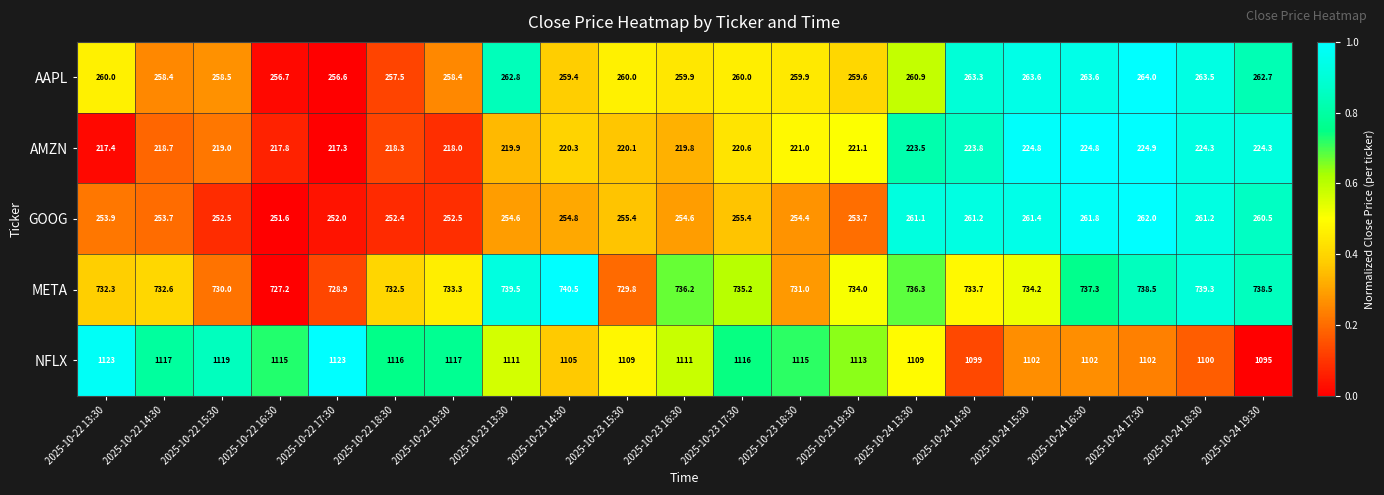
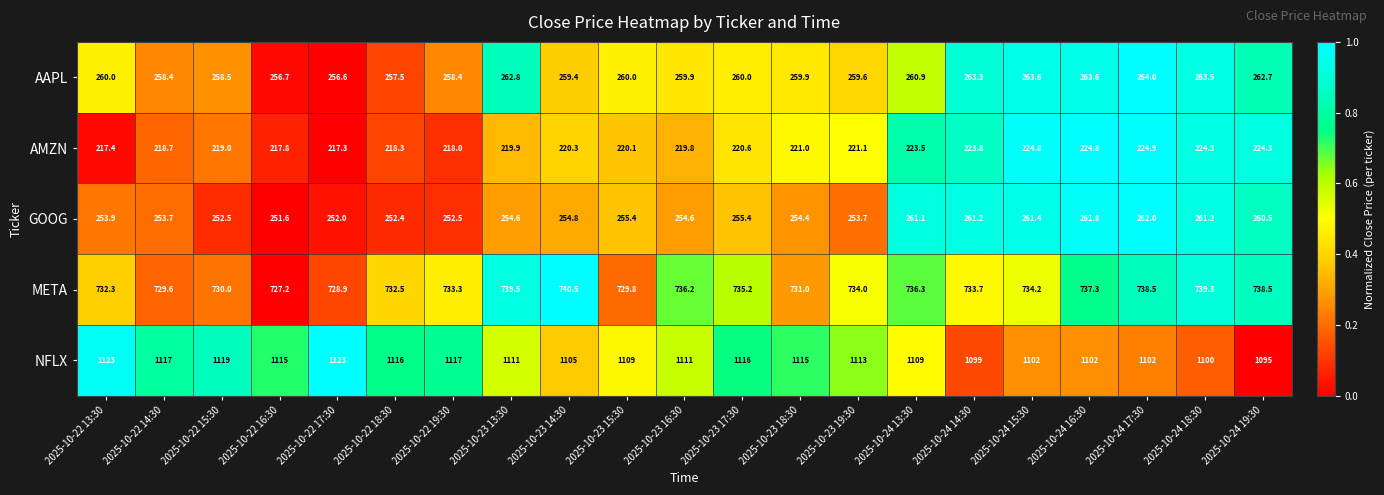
META, 2025-10-22 14:30: 732.6 -> 729.6
